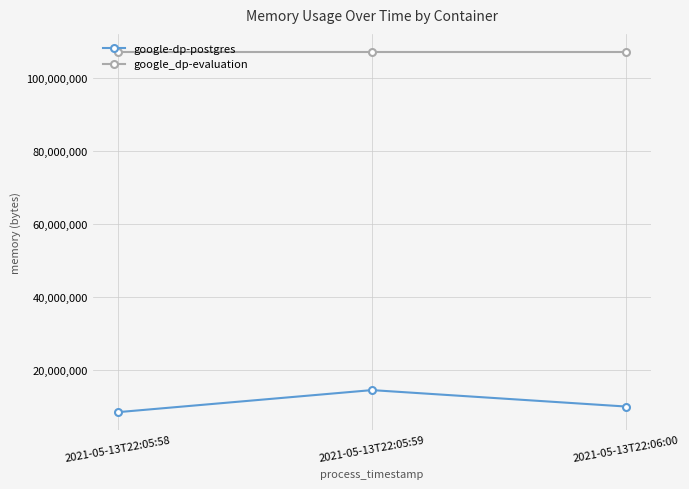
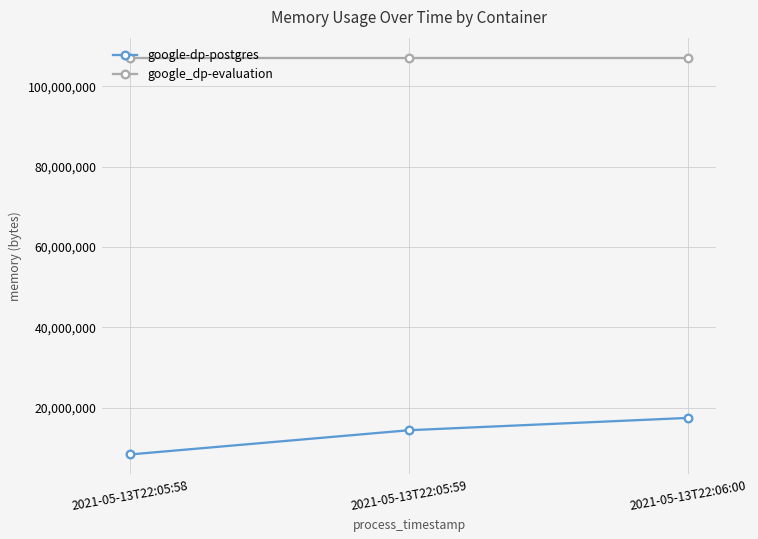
google-dp-postgres, 2021-05-13T22:06:00: 10,000,000 -> 17,000,000
